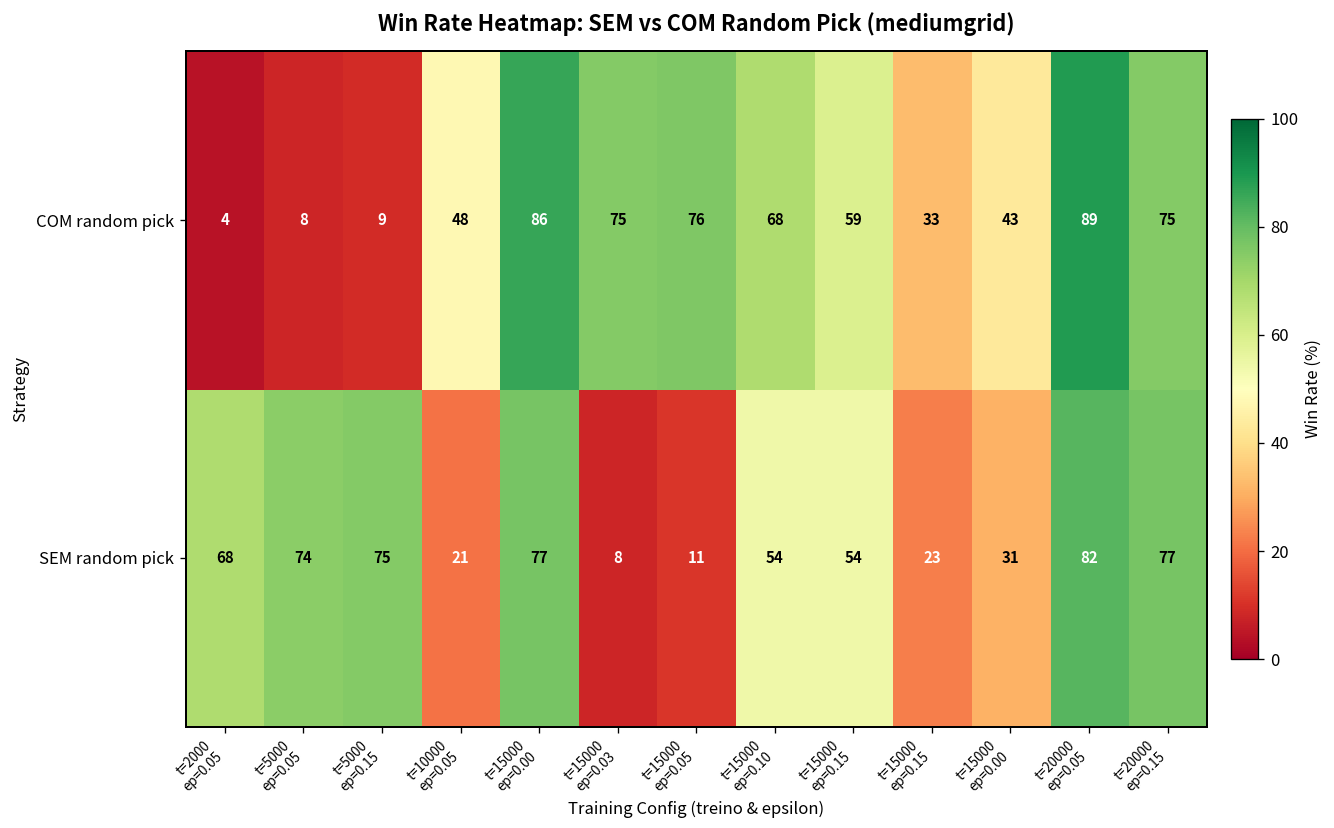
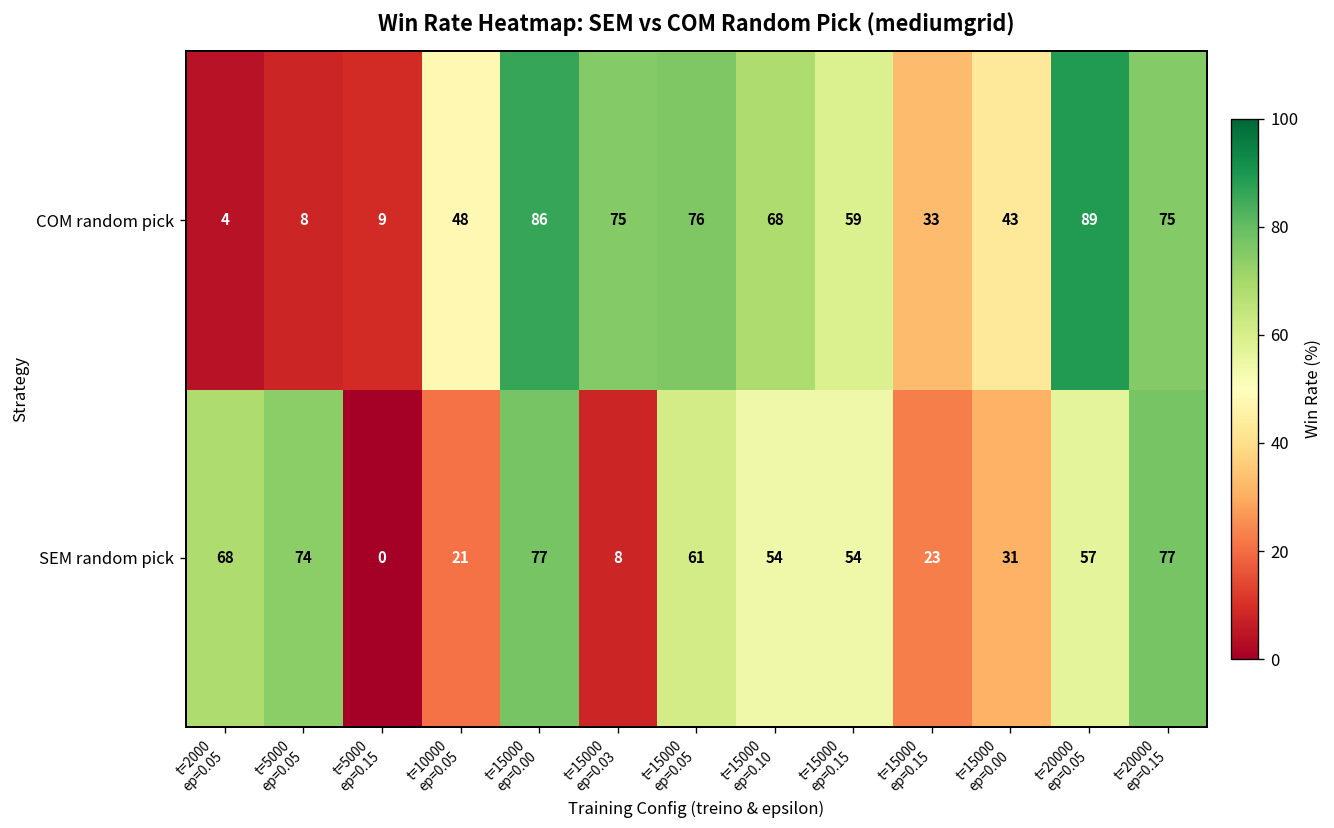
SEM random pick, t=5000 ep=0.15: 75 -> 0
SEM random pick, t=15000 ep=0.05: 11 -> 61
SEM random pick, t=20000 ep=0.05: 82 -> 57
